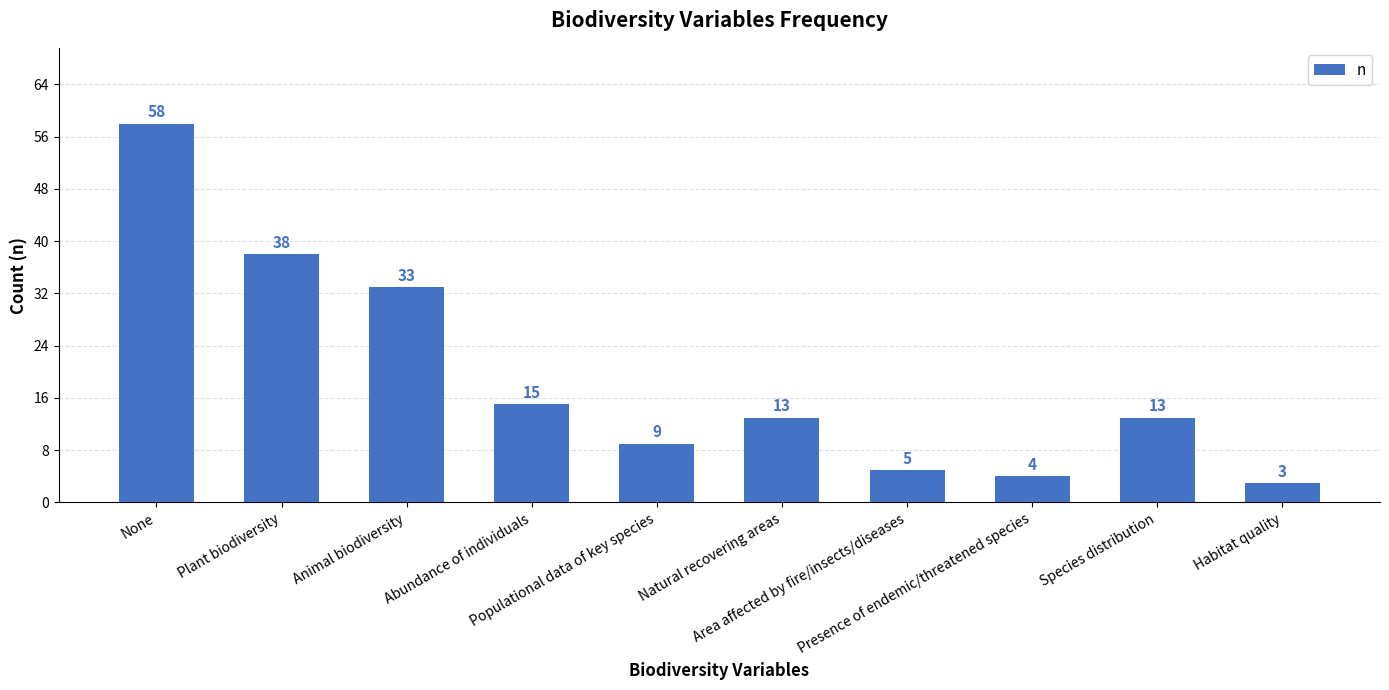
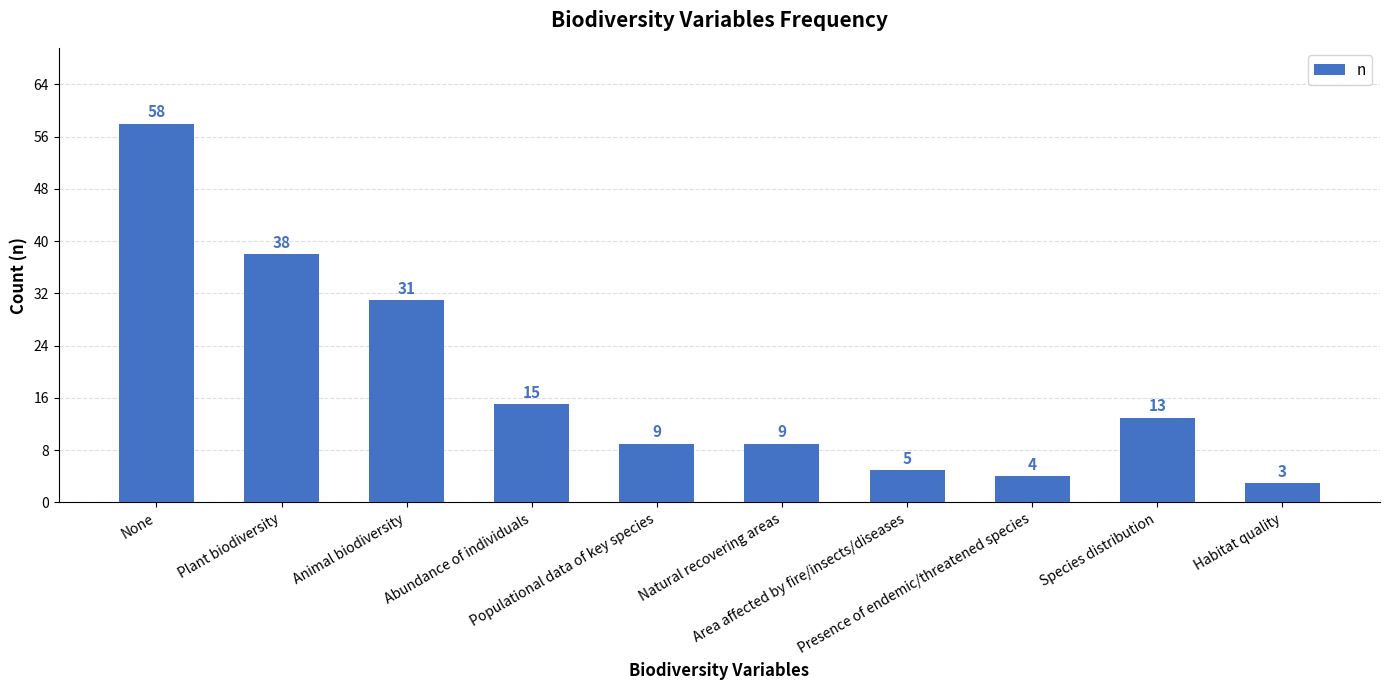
Animal biodiversity: 33 -> 31
Natural recovering areas: 13 -> 9
